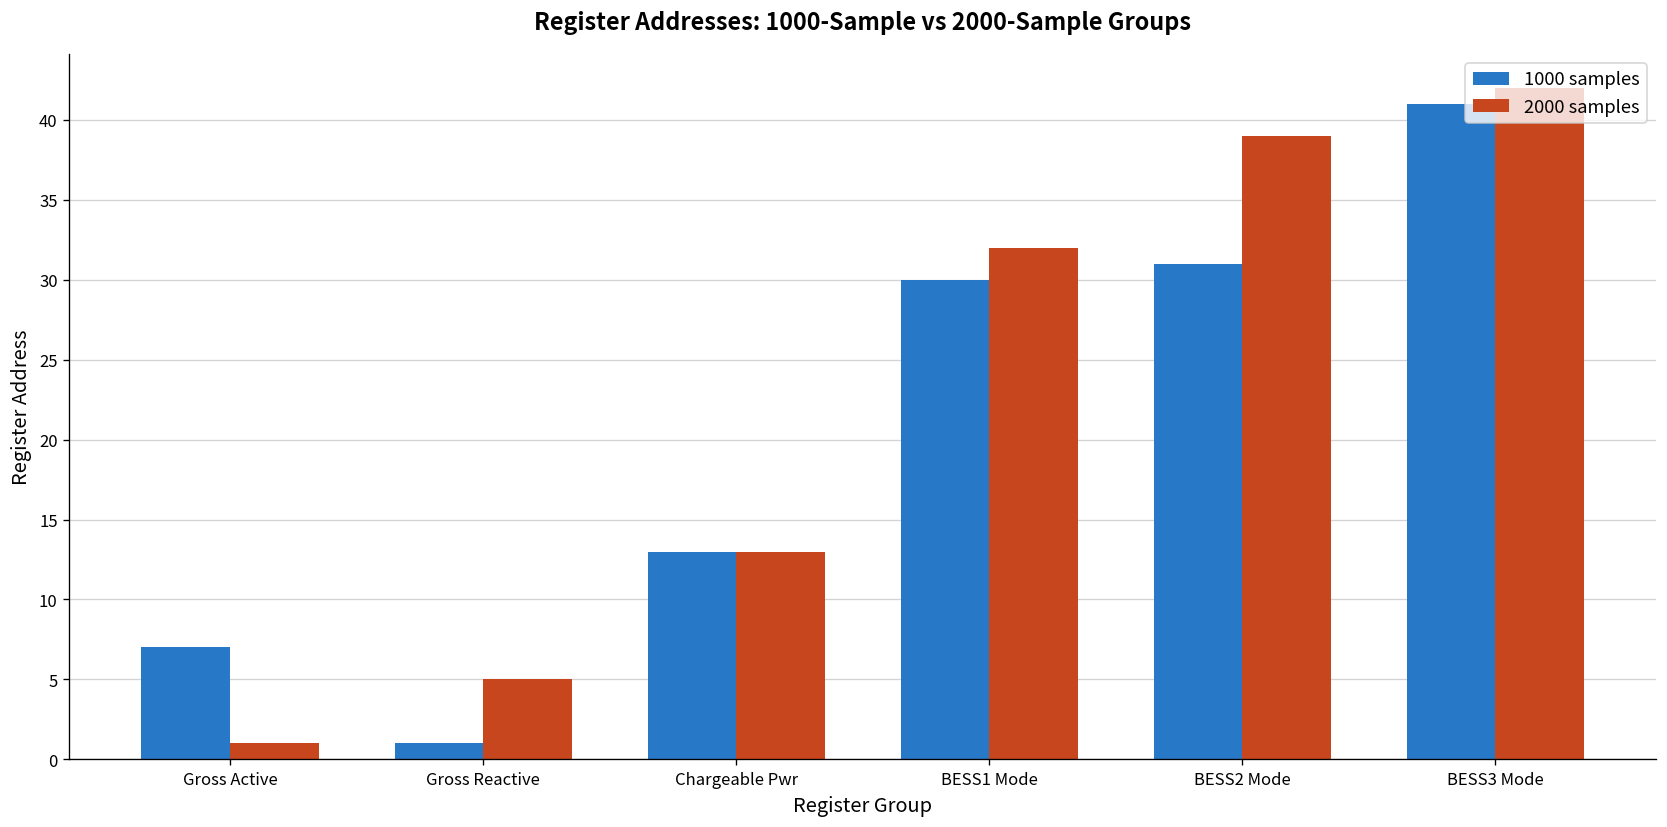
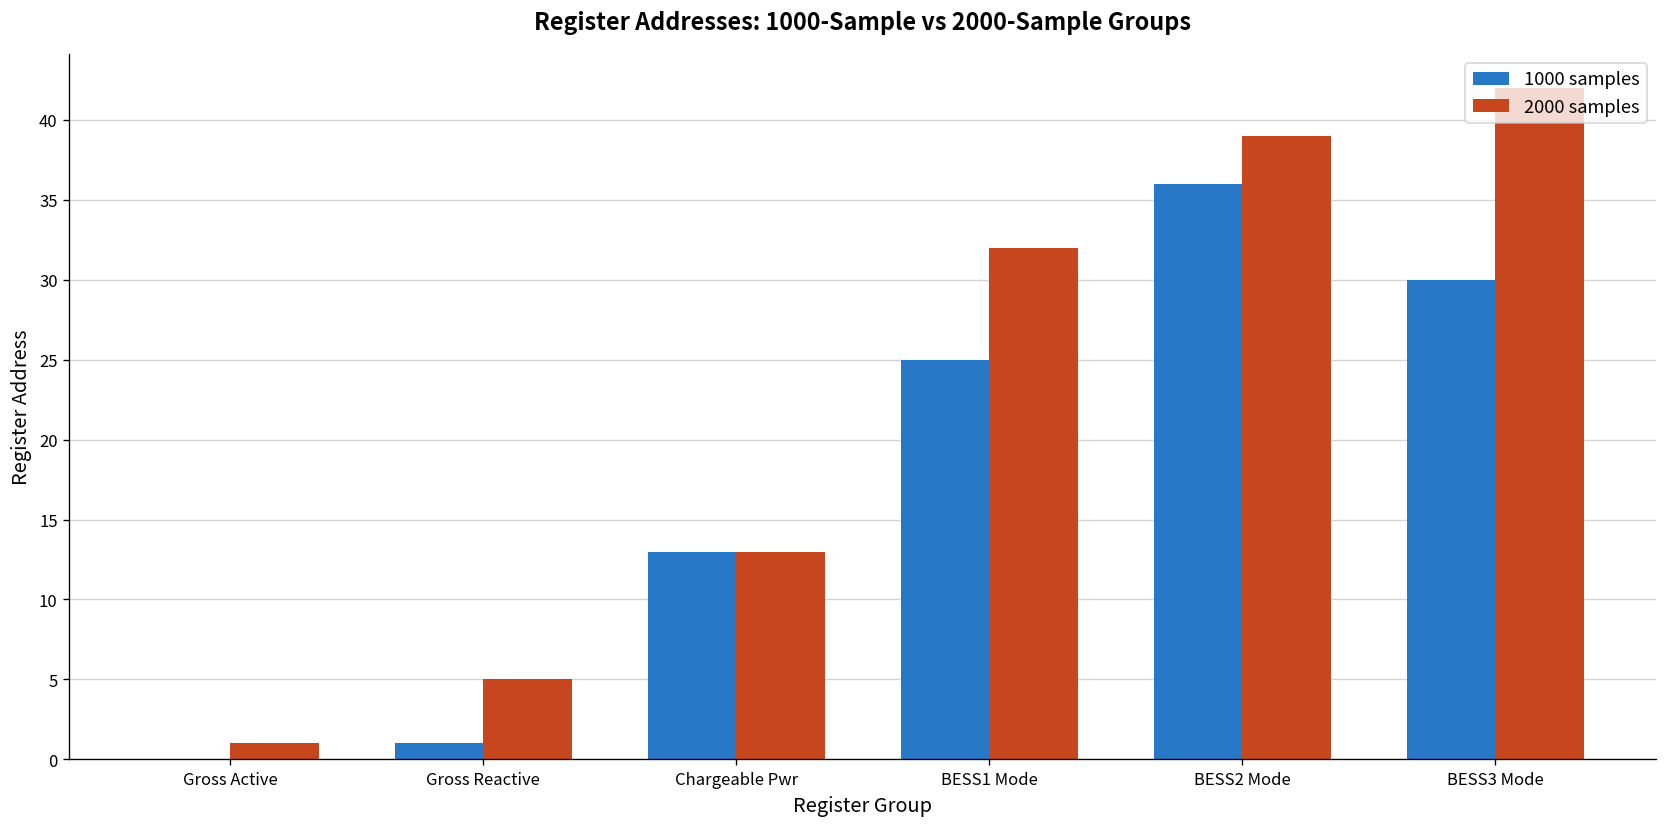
1000 samples, Gross Active: 7 -> 0
1000 samples, BESS1 Mode: 30 -> 25
1000 samples, BESS2 Mode: 31 -> 36
1000 samples, BESS3 Mode: 41 -> 30
